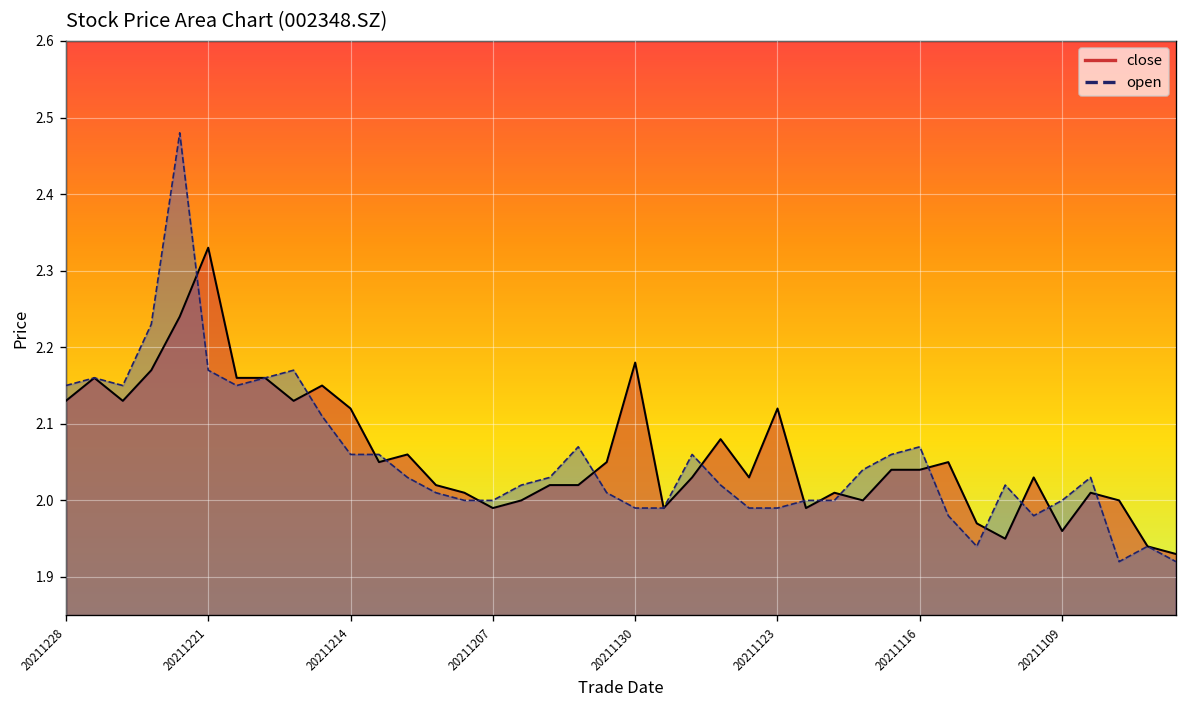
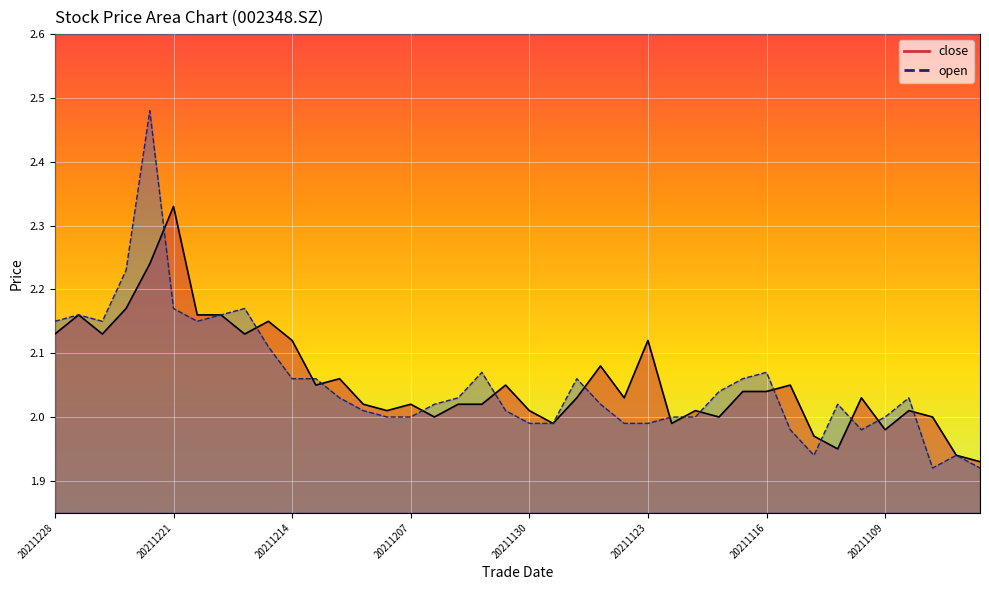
close, 20211207: 1.99 -> 2.02
close, 20211130: 2.18 -> 2.01
close, 20211109: 1.96 -> 1.98
